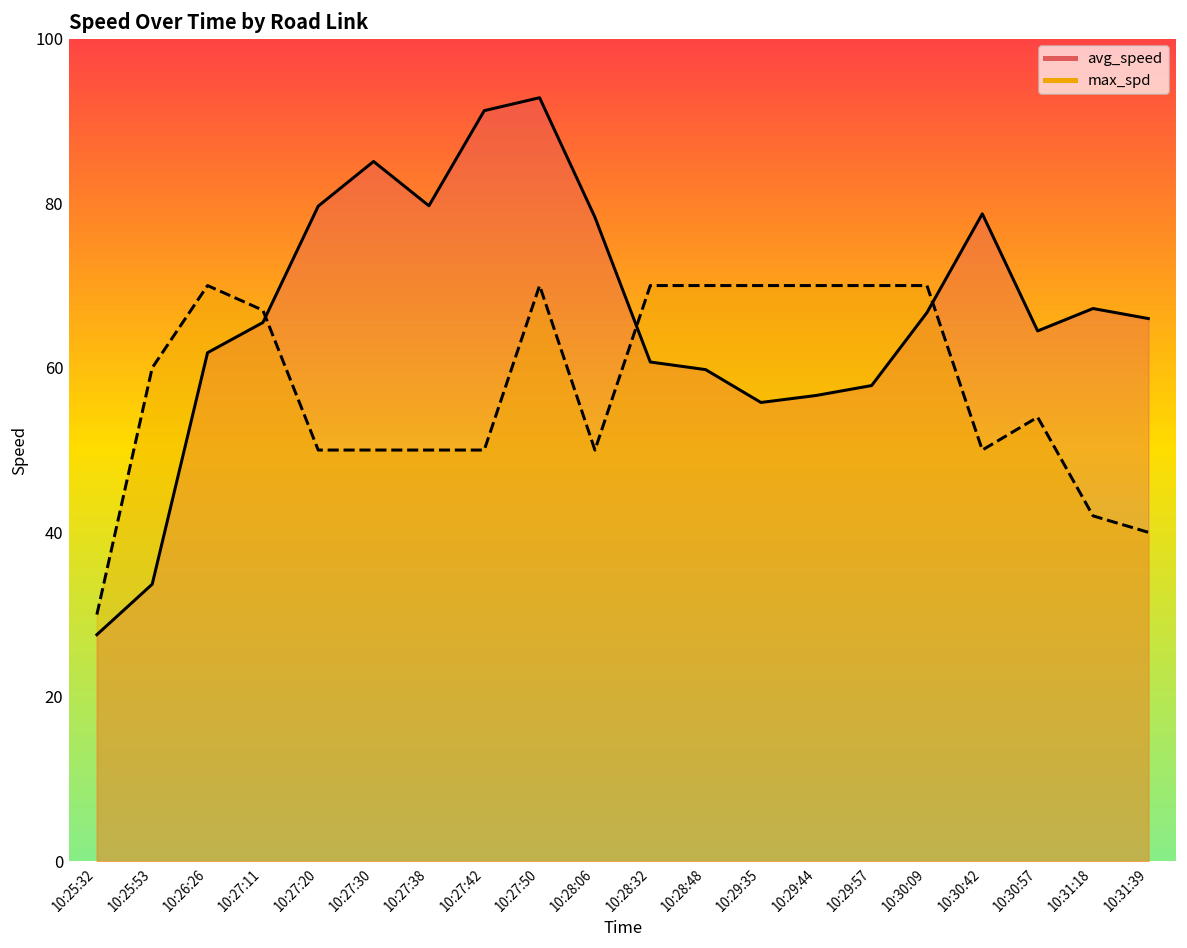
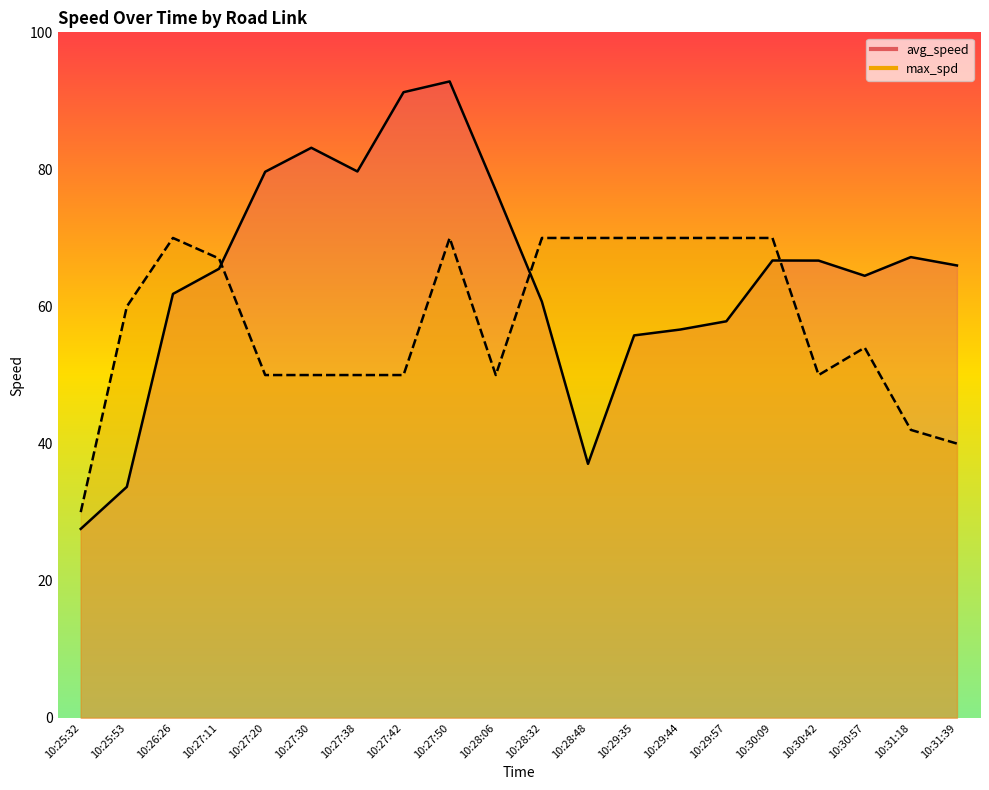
avg_speed, 10:27:30: 85 -> 83
avg_speed, 10:28:06: 78 -> 77
avg_speed, 10:28:48: 60 -> 37
avg_speed, 10:30:42: 79 -> 67
